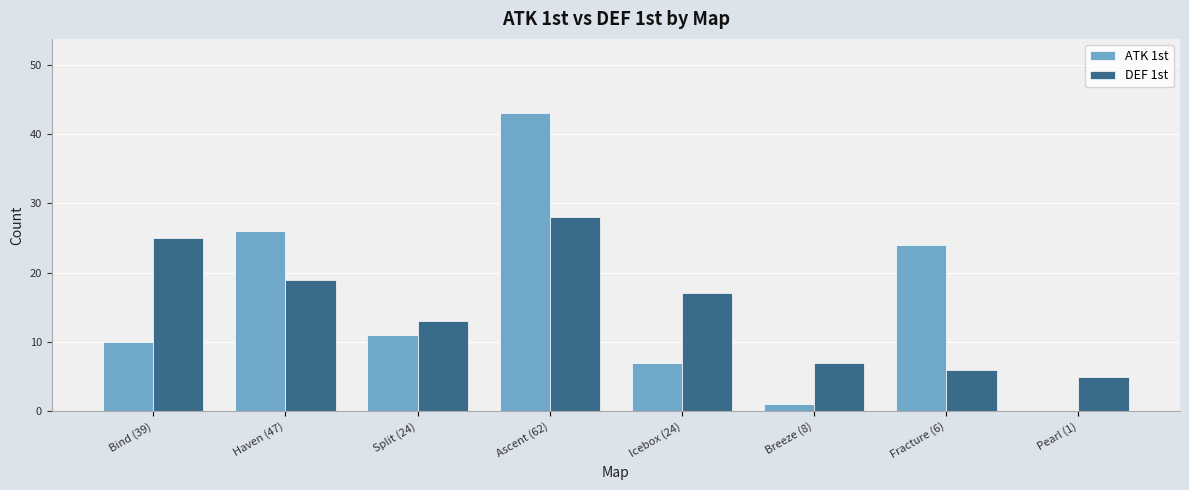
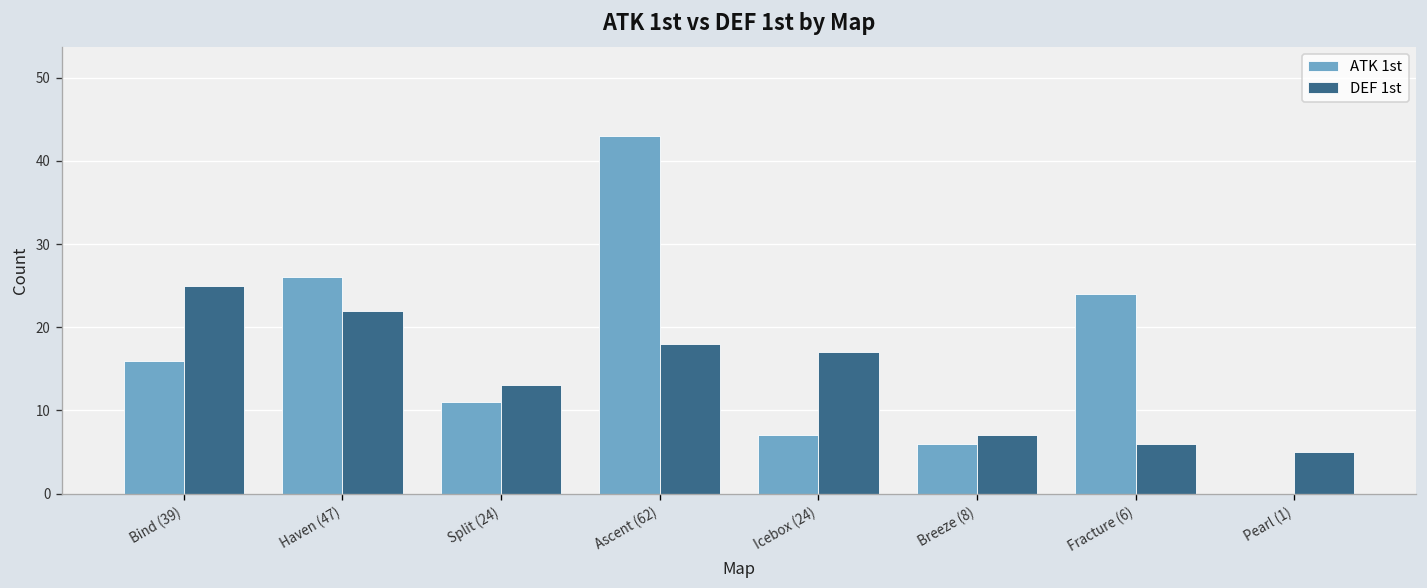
ATK 1st, Bind (39): 10 -> 16
DEF 1st, Haven (47): 19 -> 22
DEF 1st, Ascent (62): 28 -> 18
ATK 1st, Breeze (8): 1 -> 6
